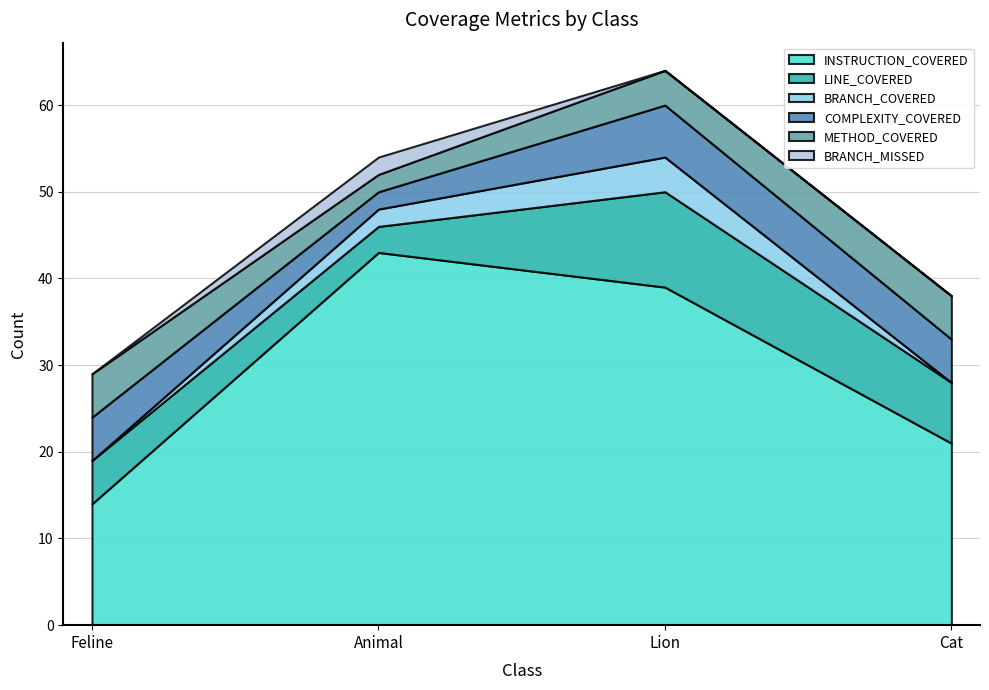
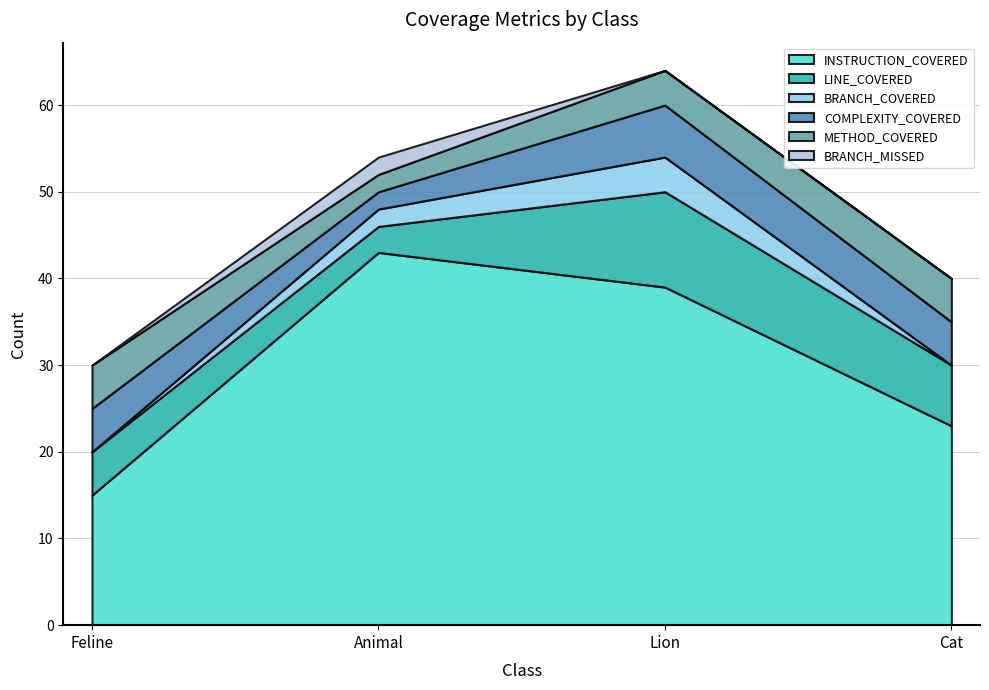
INSTRUCTION_COVERED, Feline: 14 -> 15
INSTRUCTION_COVERED, Cat: 21 -> 23
